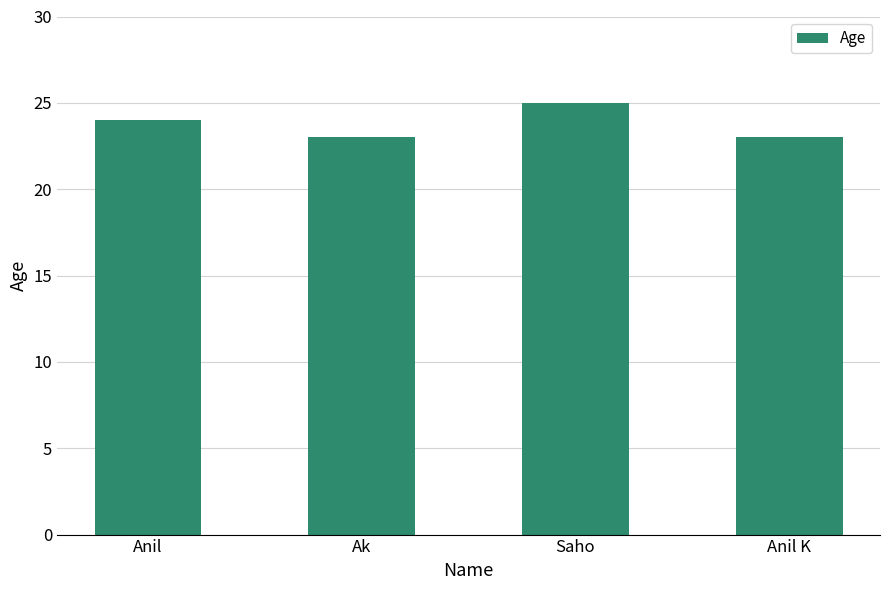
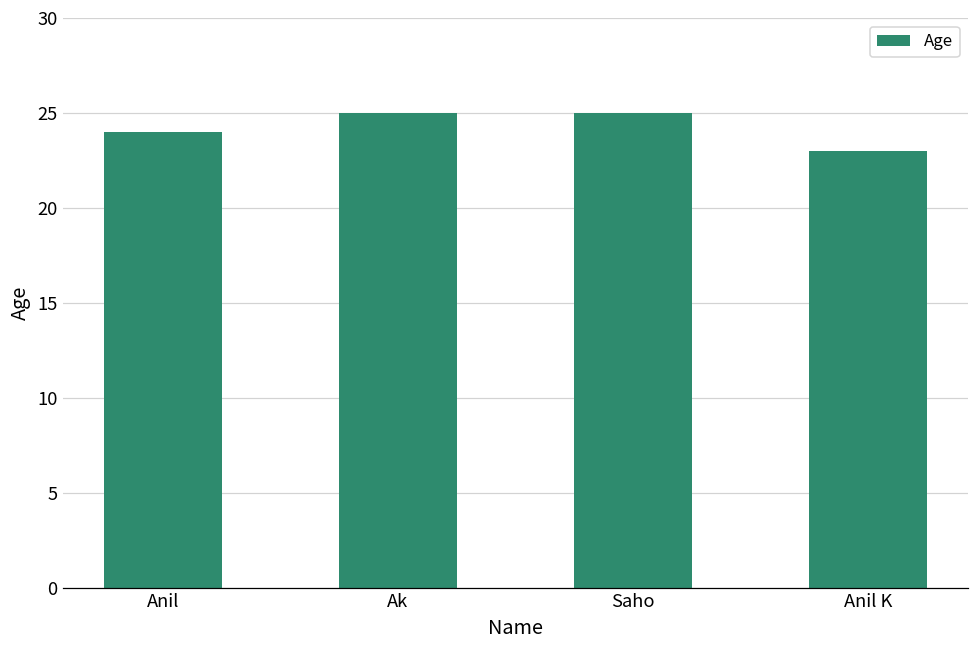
Ak: 23 -> 25
